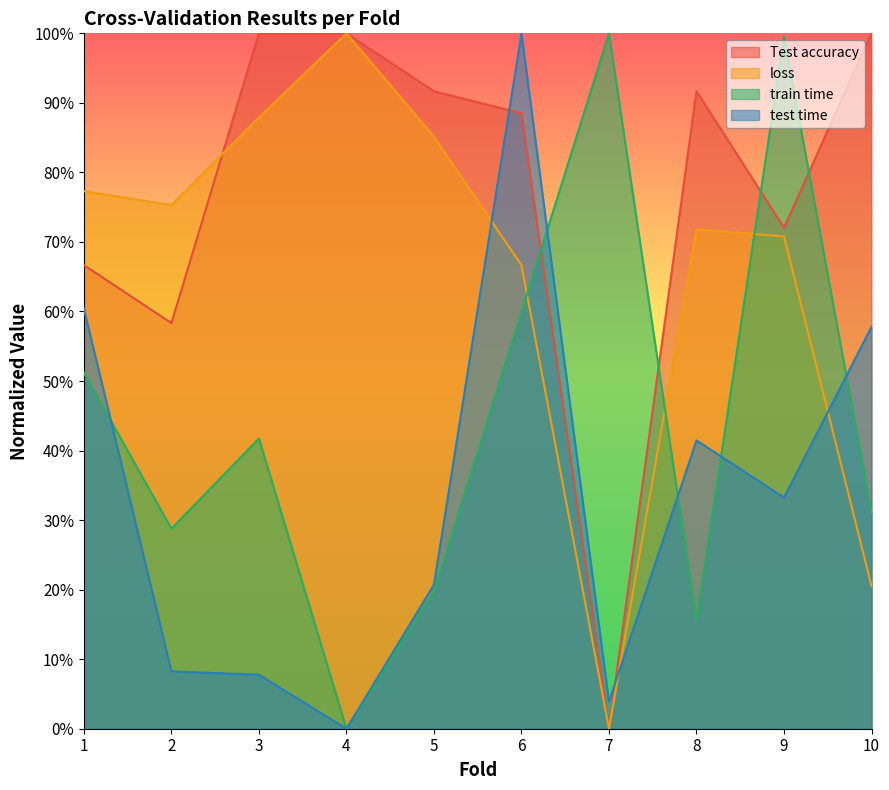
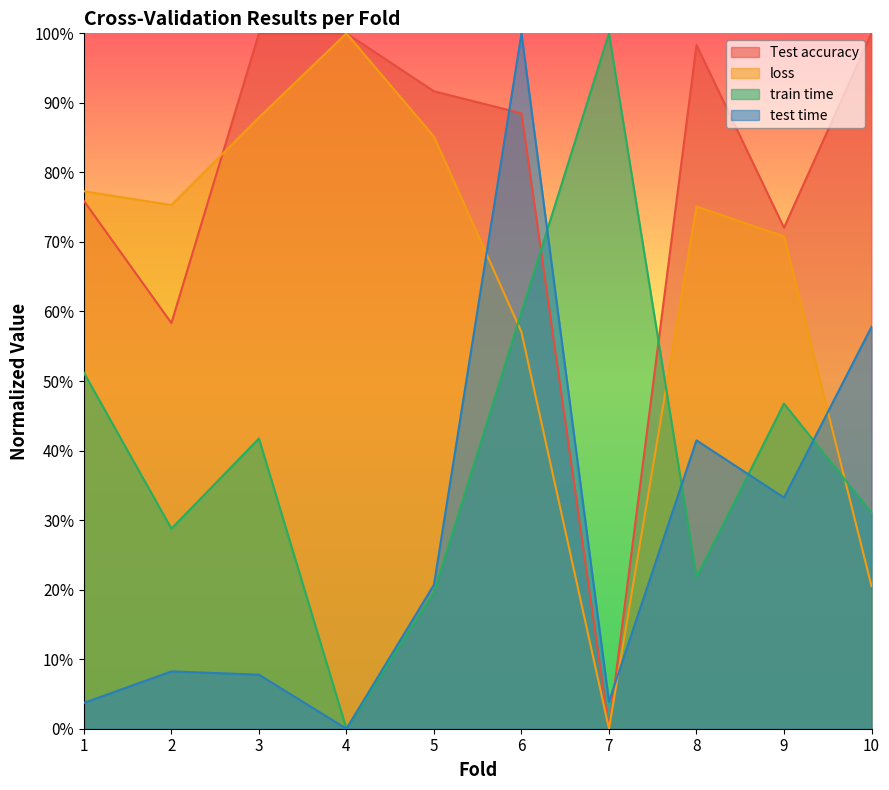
Test accuracy, 1: 67% -> 76%
test time, 1: 60% -> 4%
loss, 6: 67% -> 57%
Test accuracy, 8: 92% -> 98%
loss, 8: 72% -> 75%
train time, 8: 15% -> 22%
train time, 9: 100% -> 47%
